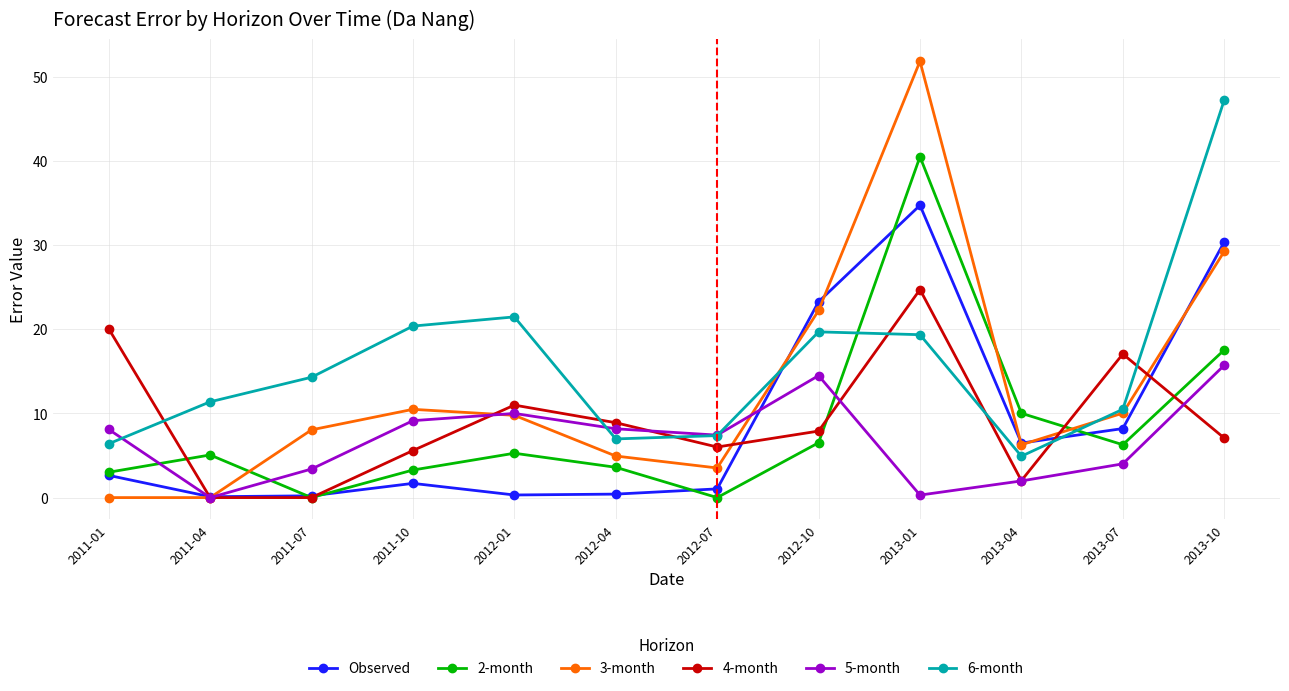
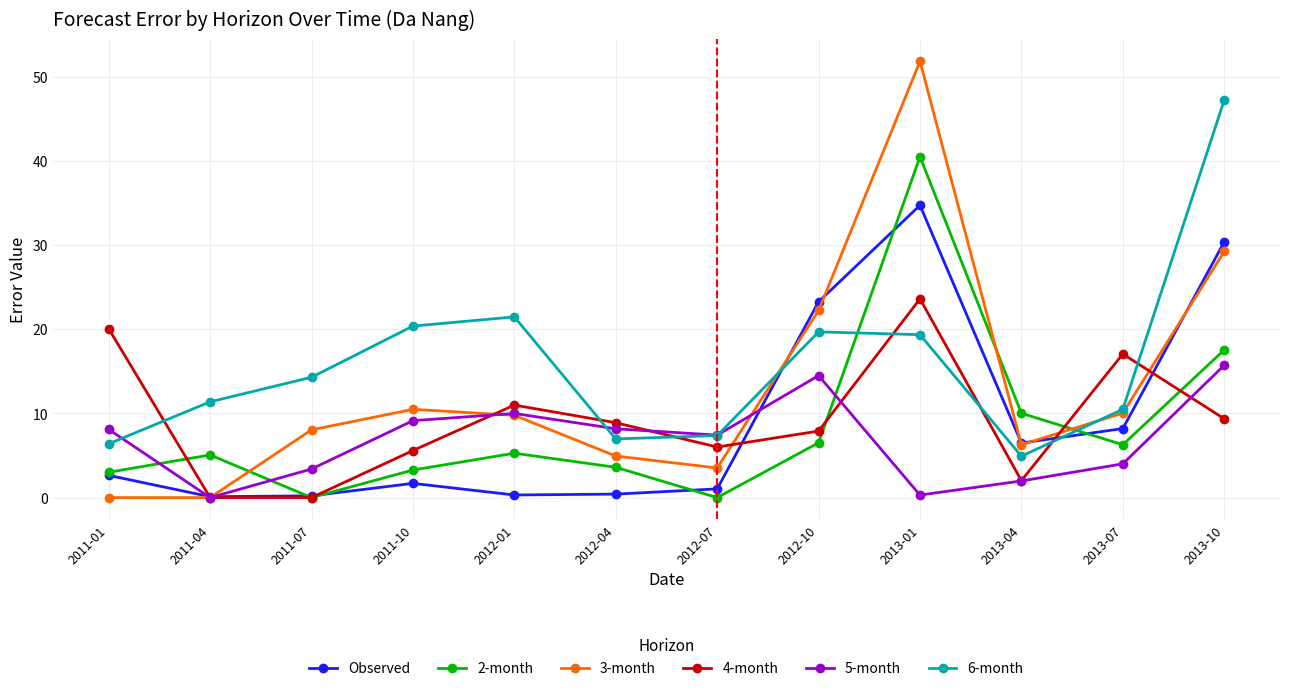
4-month, 2013-01: 25 -> 24
4-month, 2013-10: 7 -> 9
